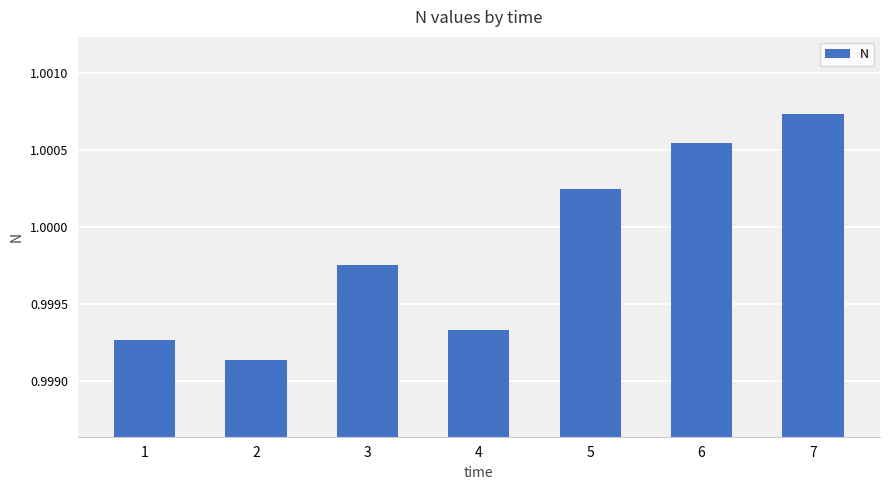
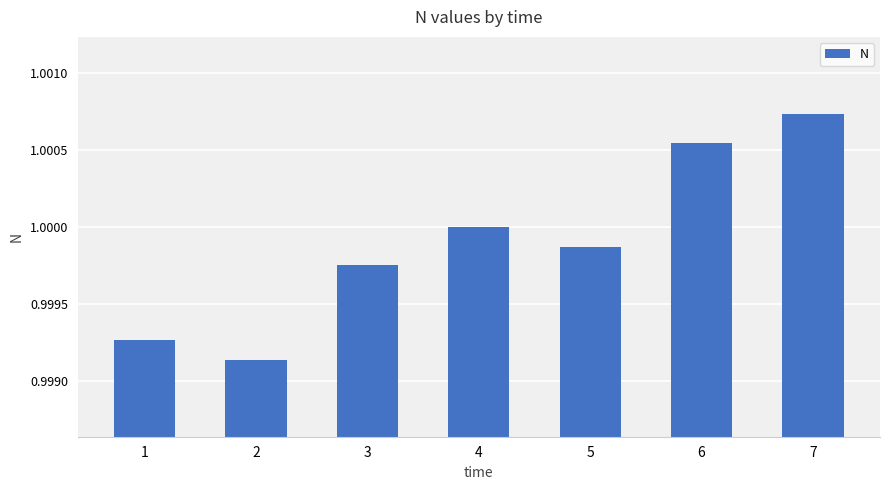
4: 0.99933 -> 1.00000
5: 1.00025 -> 0.99987
